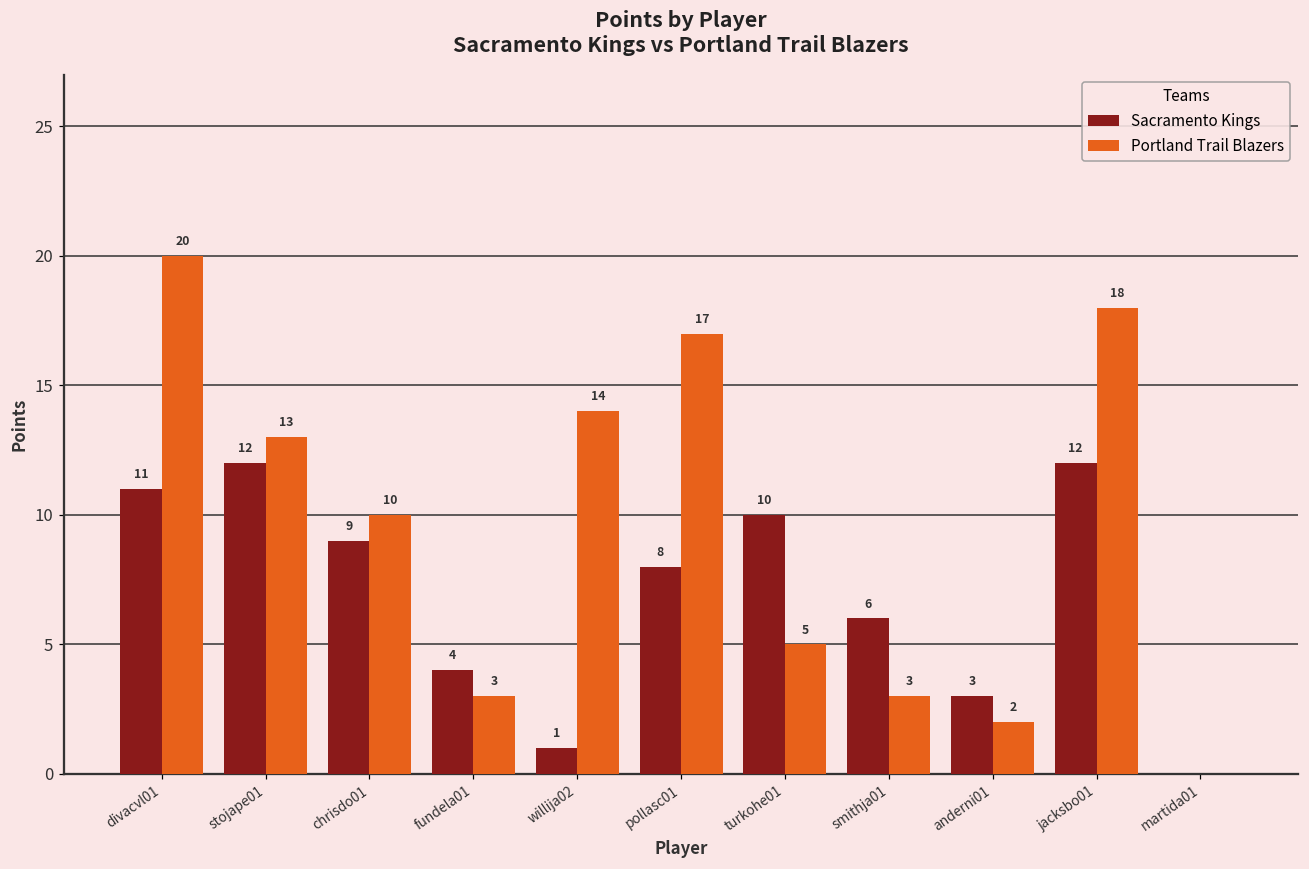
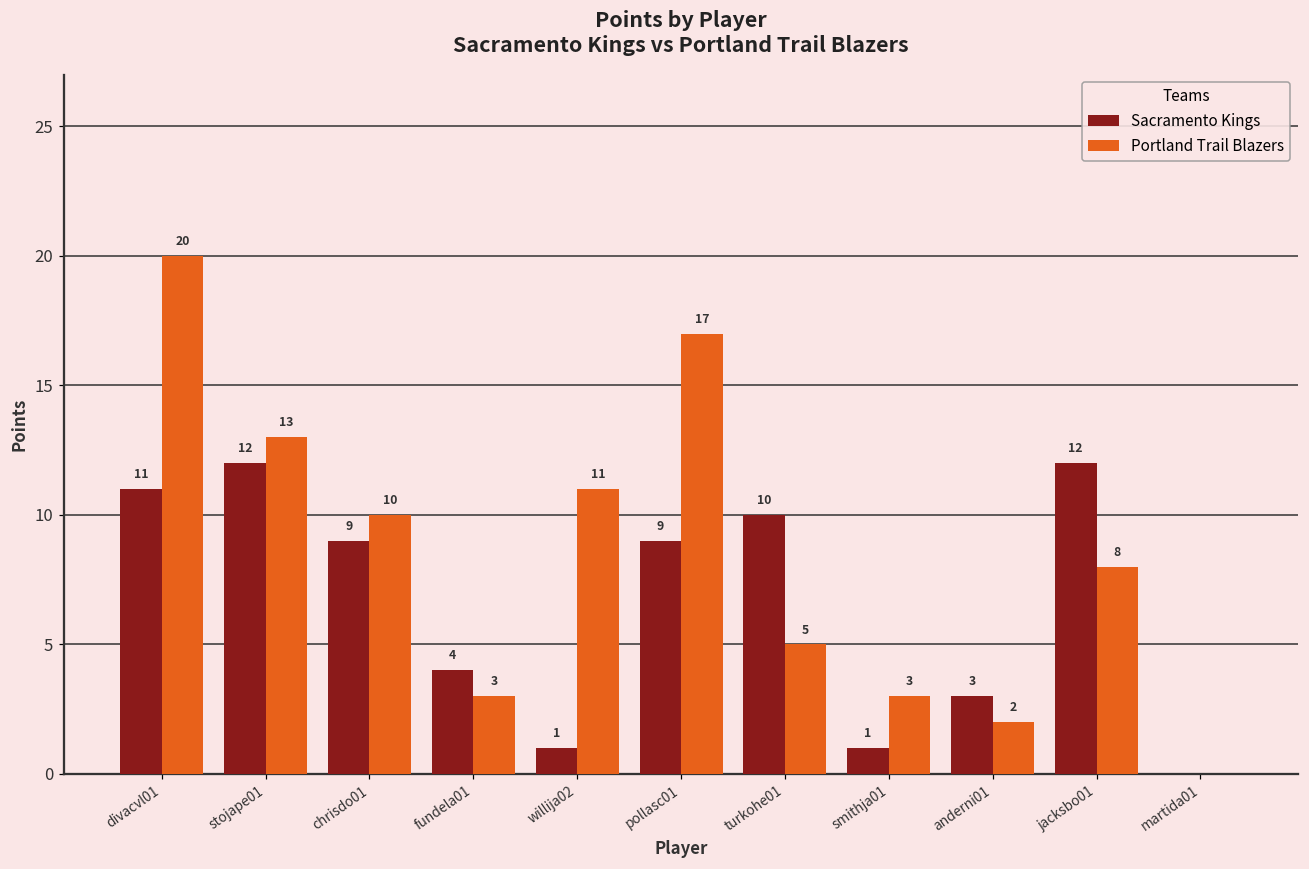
Portland Trail Blazers, willija02: 14 -> 11
Sacramento Kings, pollasc01: 8 -> 9
Sacramento Kings, smithja01: 6 -> 1
Portland Trail Blazers, jacksbo01: 18 -> 8
